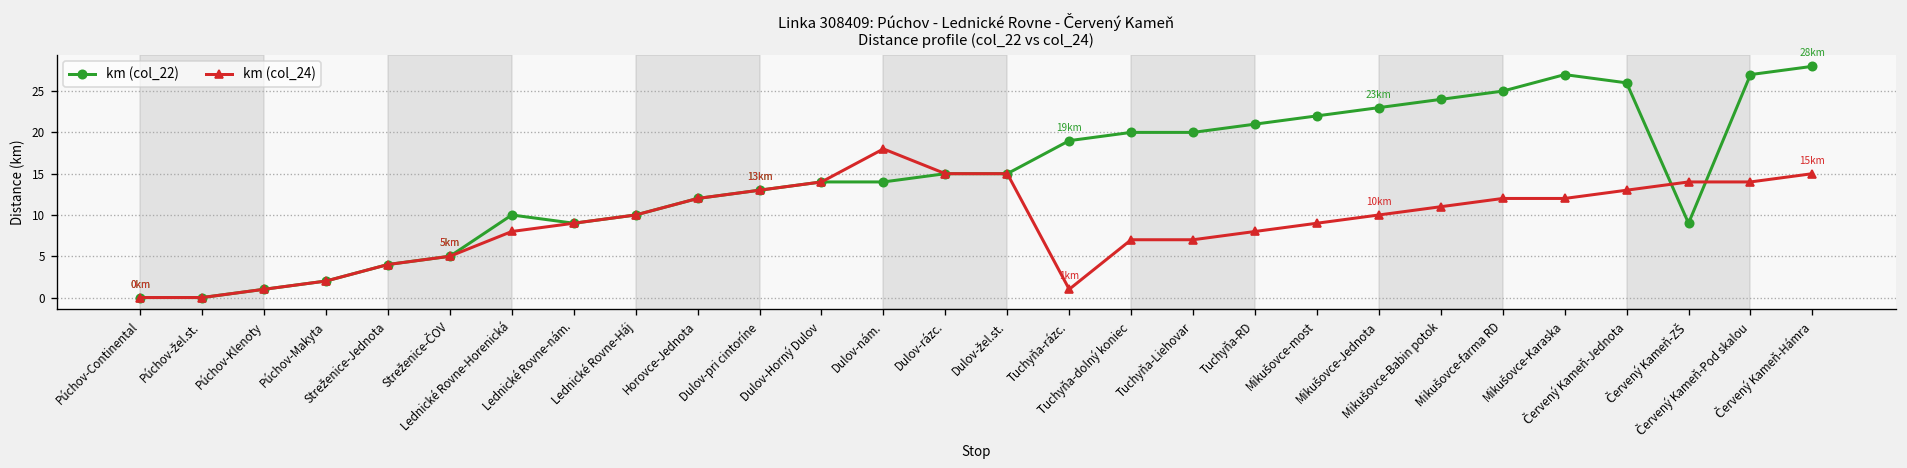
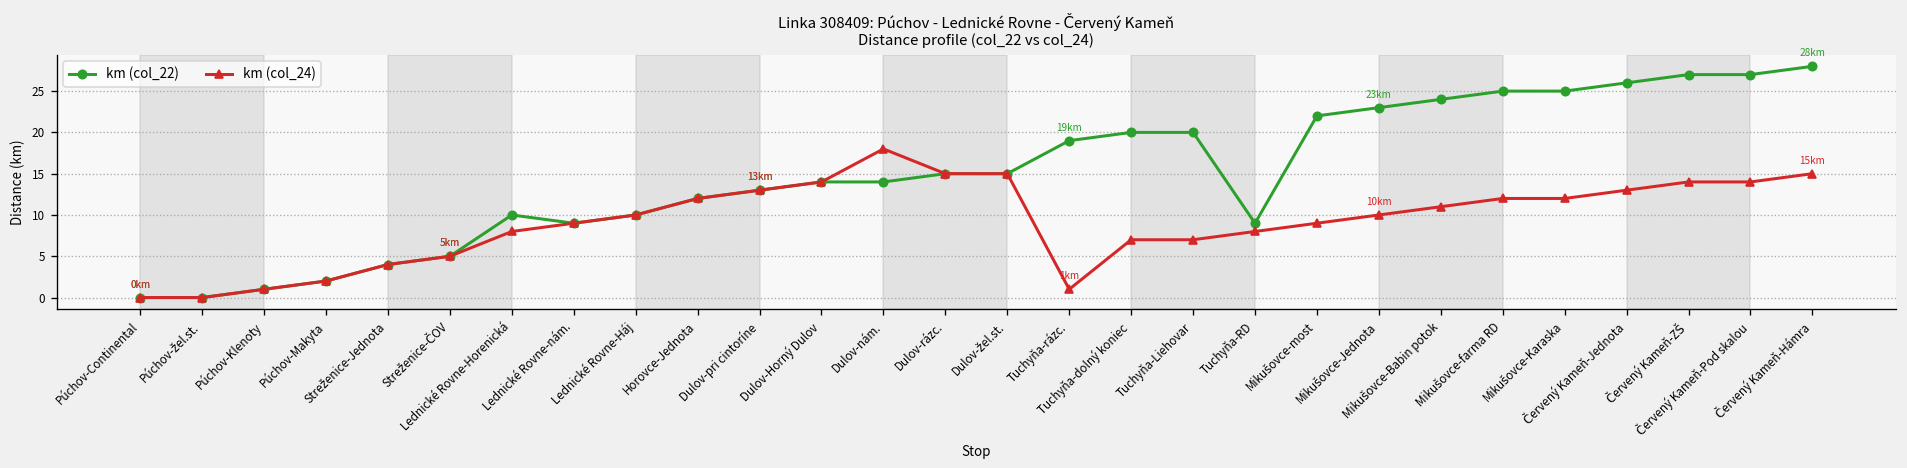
km (col_22), Tuchyňa-RD: 21 -> 9
km (col_22), Mikušovce-Karaska: 27 -> 25
km (col_22), Červený Kameň-ZŠ: 9 -> 27
